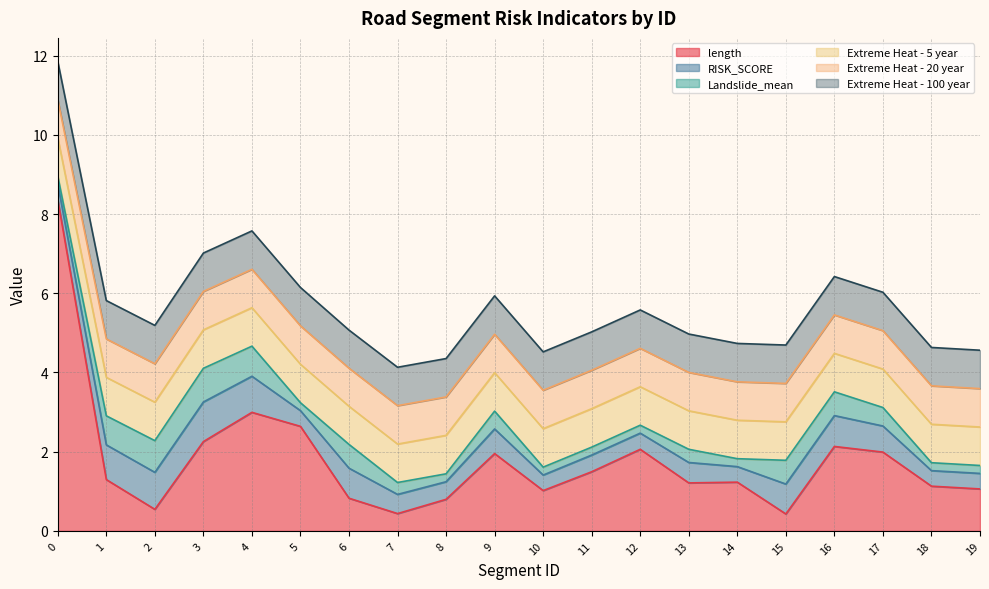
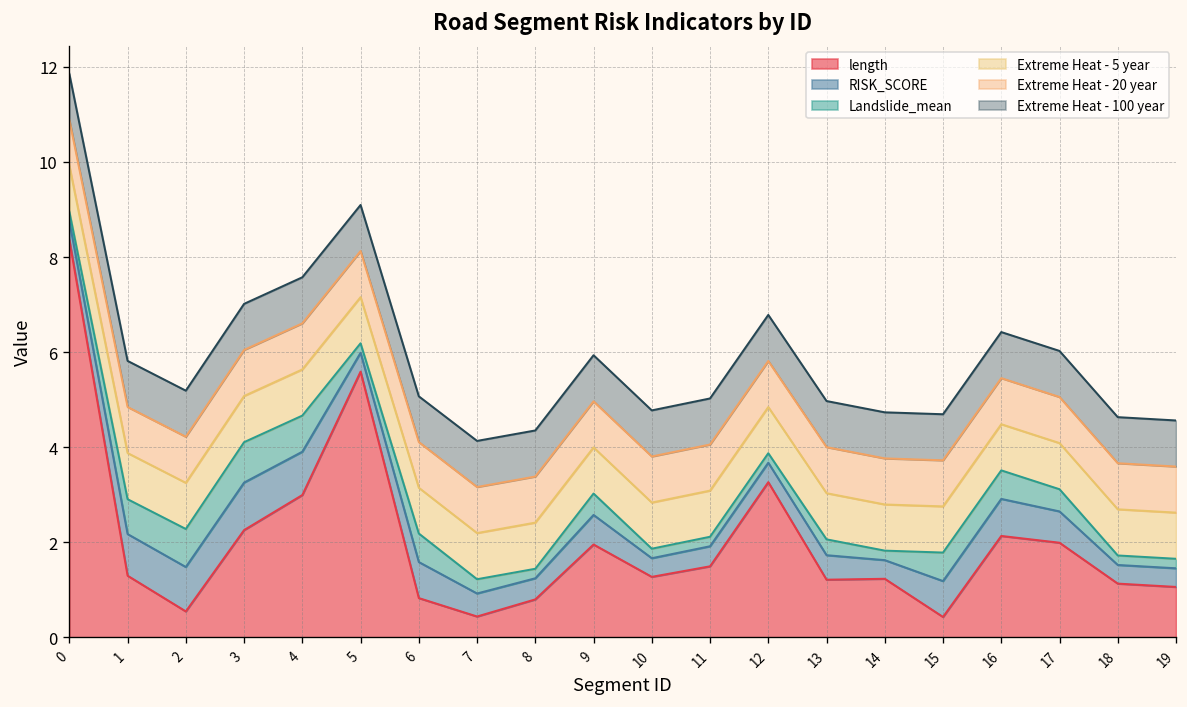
length, 5: 2.6 -> 5.6
length, 10: 1.0 -> 1.3
length, 12: 2.1 -> 3.3
